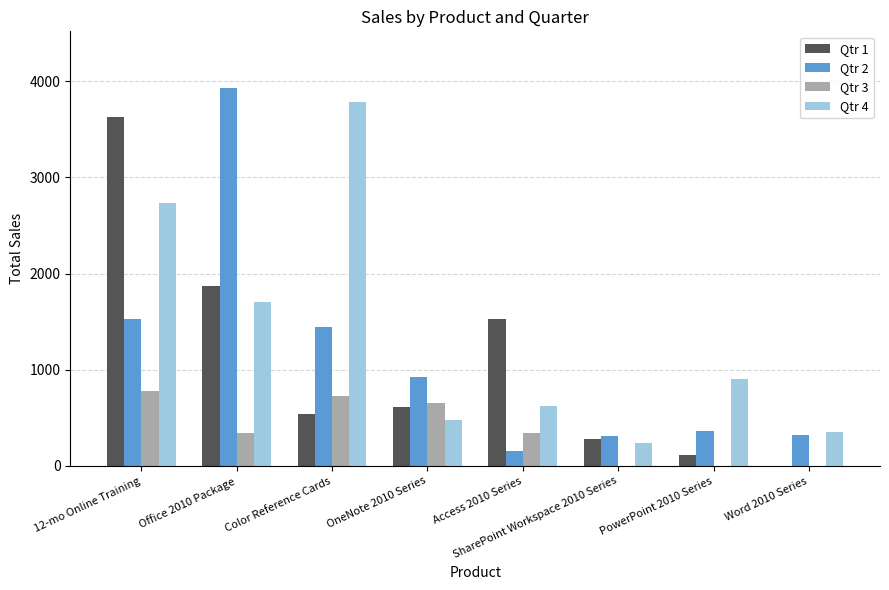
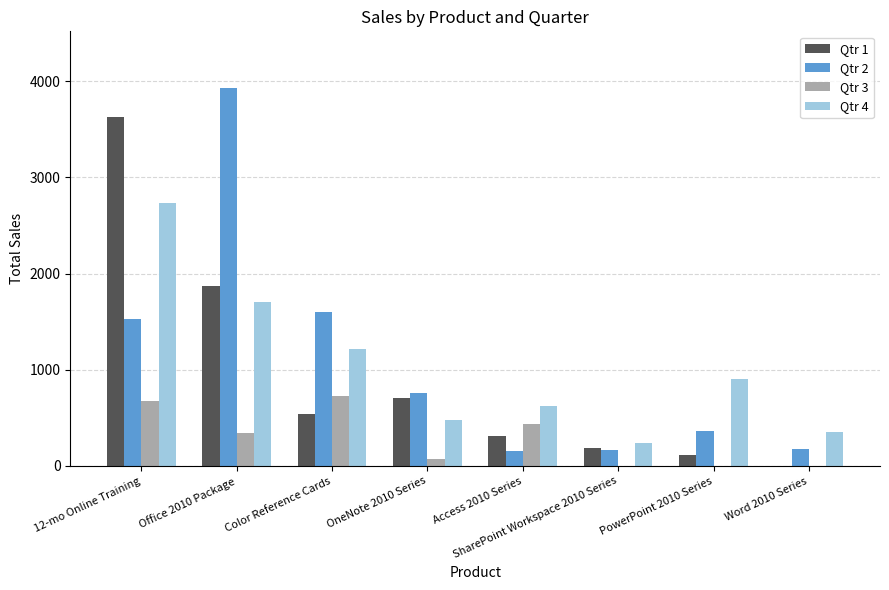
Qtr 3, 12-mo Online Training: 800 -> 700
Qtr 2, Color Reference Cards: 1400 -> 1600
Qtr 4, Color Reference Cards: 3800 -> 1200
Qtr 1, OneNote 2010 Series: 600 -> 700
Qtr 2, OneNote 2010 Series: 900 -> 800
Qtr 3, OneNote 2010 Series: 700 -> 100
Qtr 1, Access 2010 Series: 1500 -> 300
Qtr 3, Access 2010 Series: 300 -> 400
Qtr 1, SharePoint Workspace 2010 Series: 300 -> 200
Qtr 2, SharePoint Workspace 2010 Series: 300 -> 200
Qtr 2, Word 2010 Series: 300 -> 200
